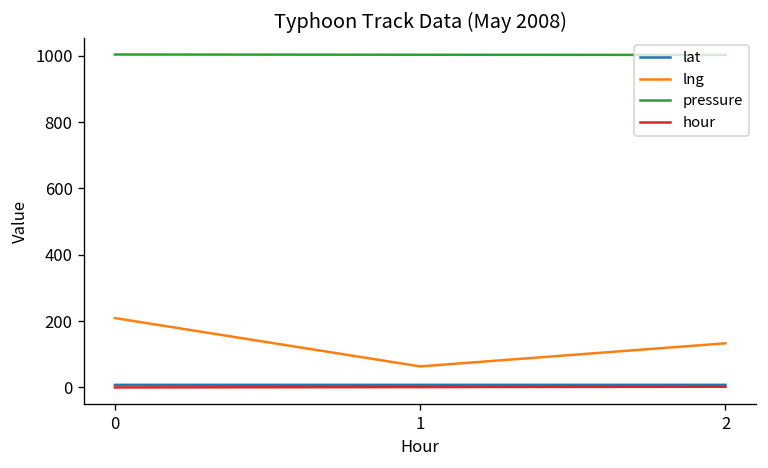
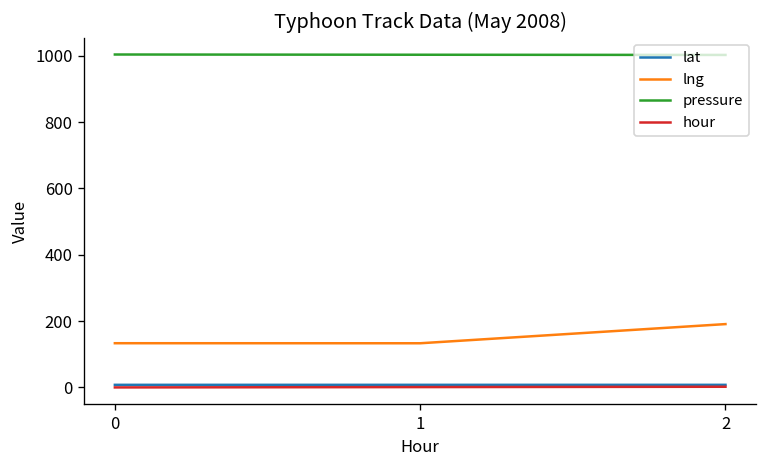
lng, 0: 210 -> 130
lng, 1: 60 -> 130
lng, 2: 130 -> 190
